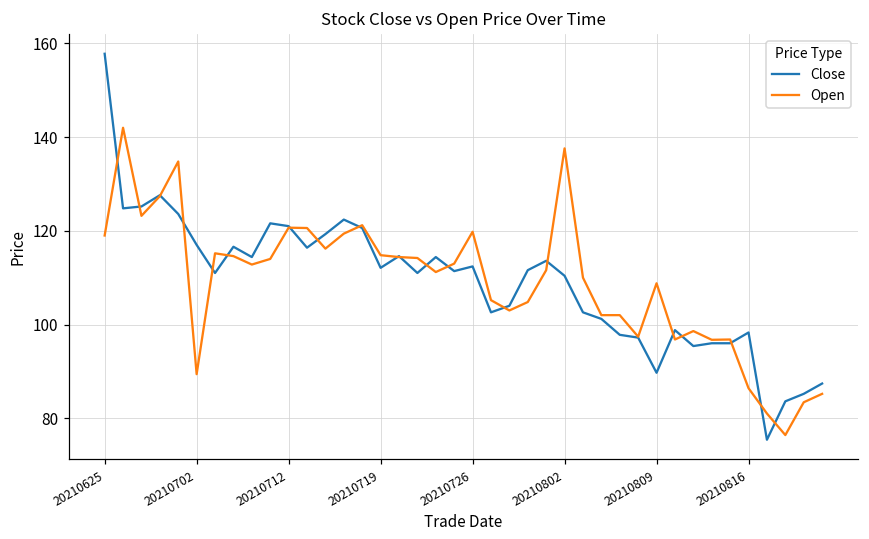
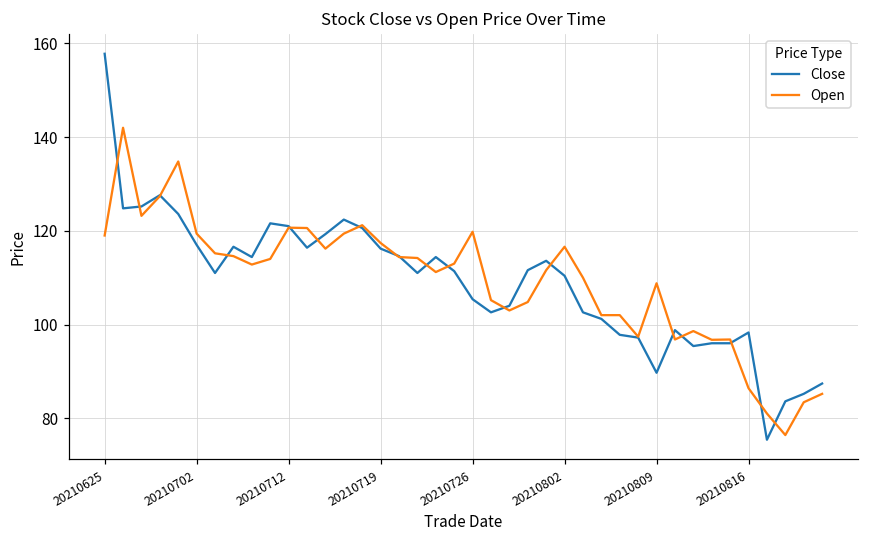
Open, 20210702: 89 -> 119
Close, 20210719: 112 -> 116
Open, 20210719: 115 -> 117
Close, 20210726: 112 -> 105
Open, 20210802: 138 -> 117
